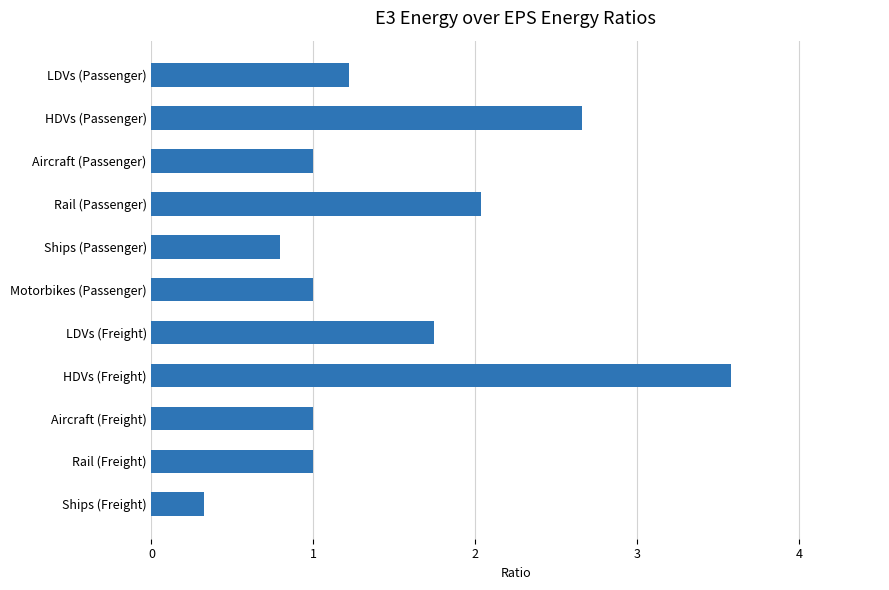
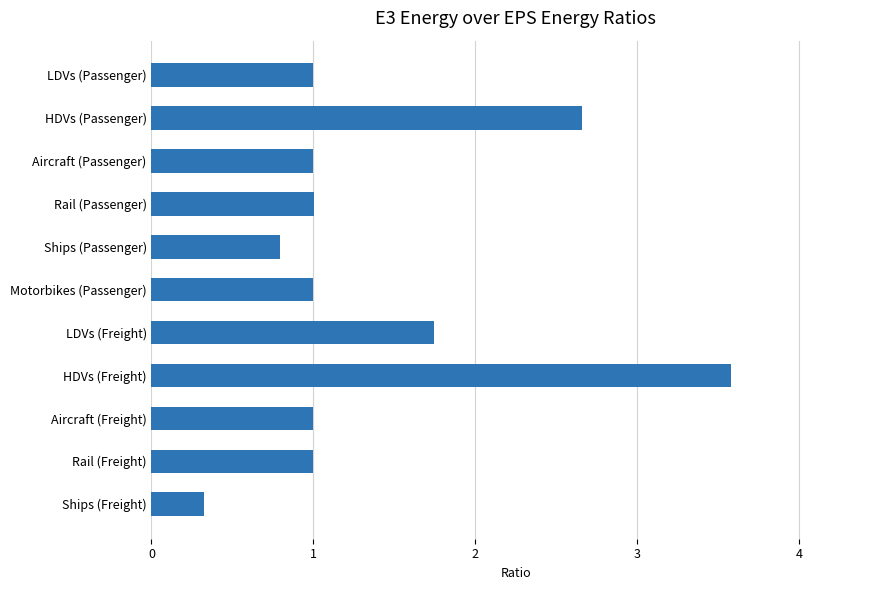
LDVs (Passenger): 1.22 -> 1.00
Rail (Passenger): 2.04 -> 1.00
